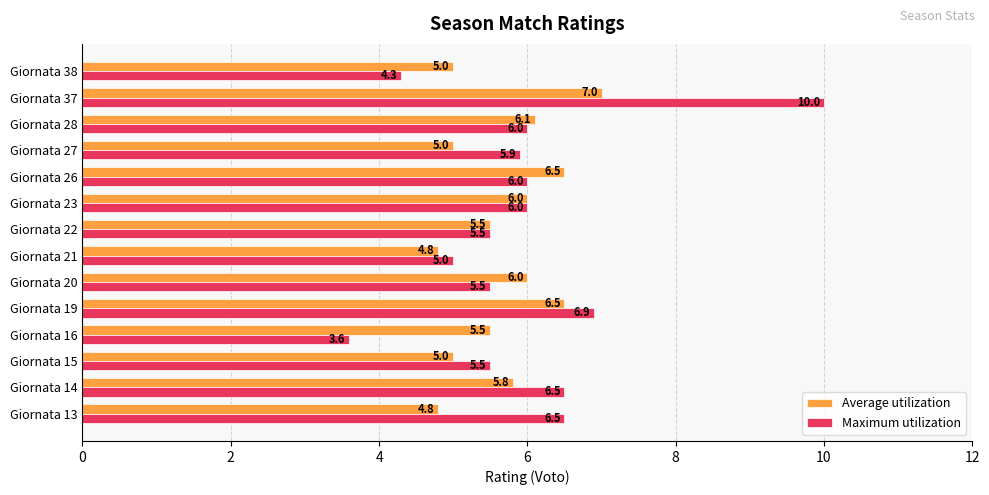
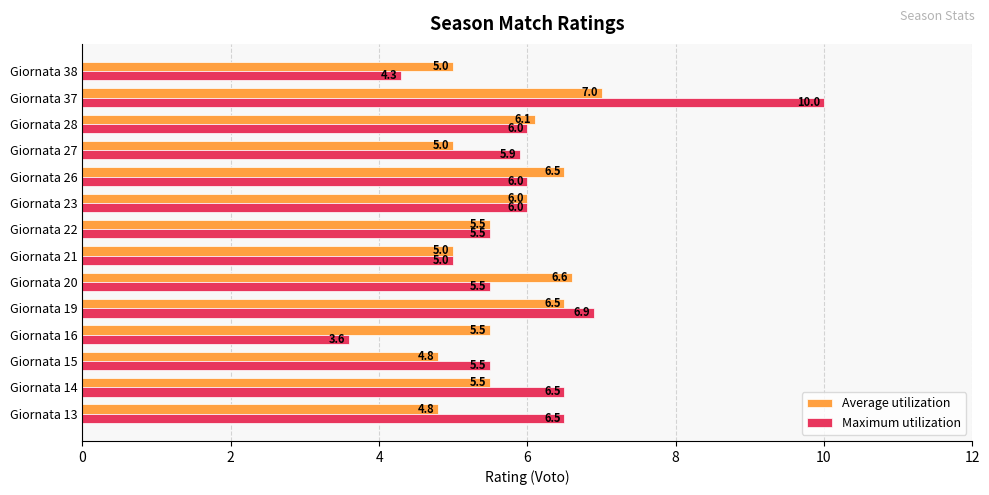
Average utilization, Giornata 21: 4.8 -> 5.0
Average utilization, Giornata 20: 6.0 -> 6.6
Average utilization, Giornata 15: 5.0 -> 4.8
Average utilization, Giornata 14: 5.8 -> 5.5
